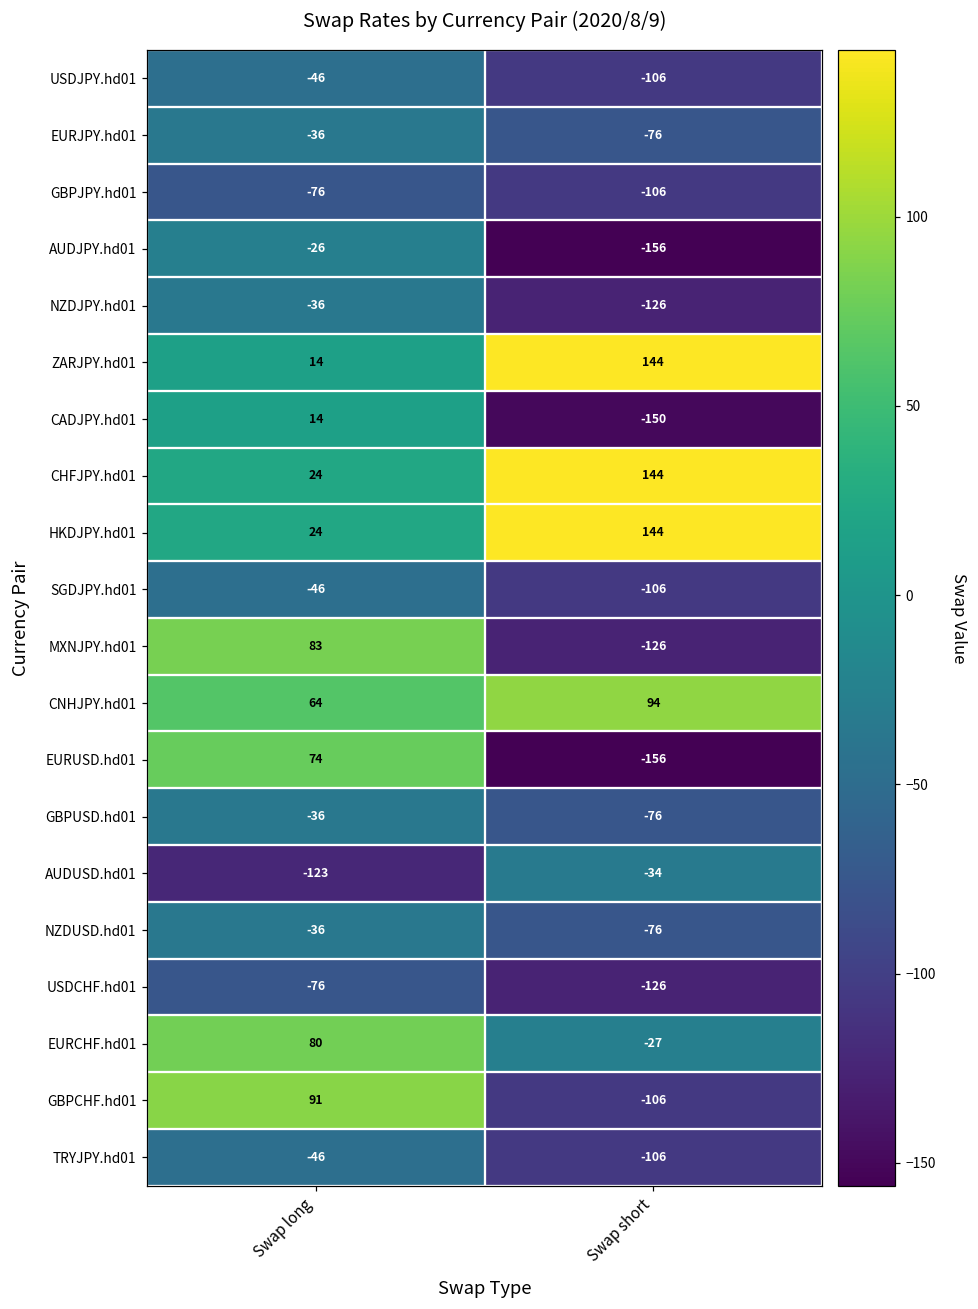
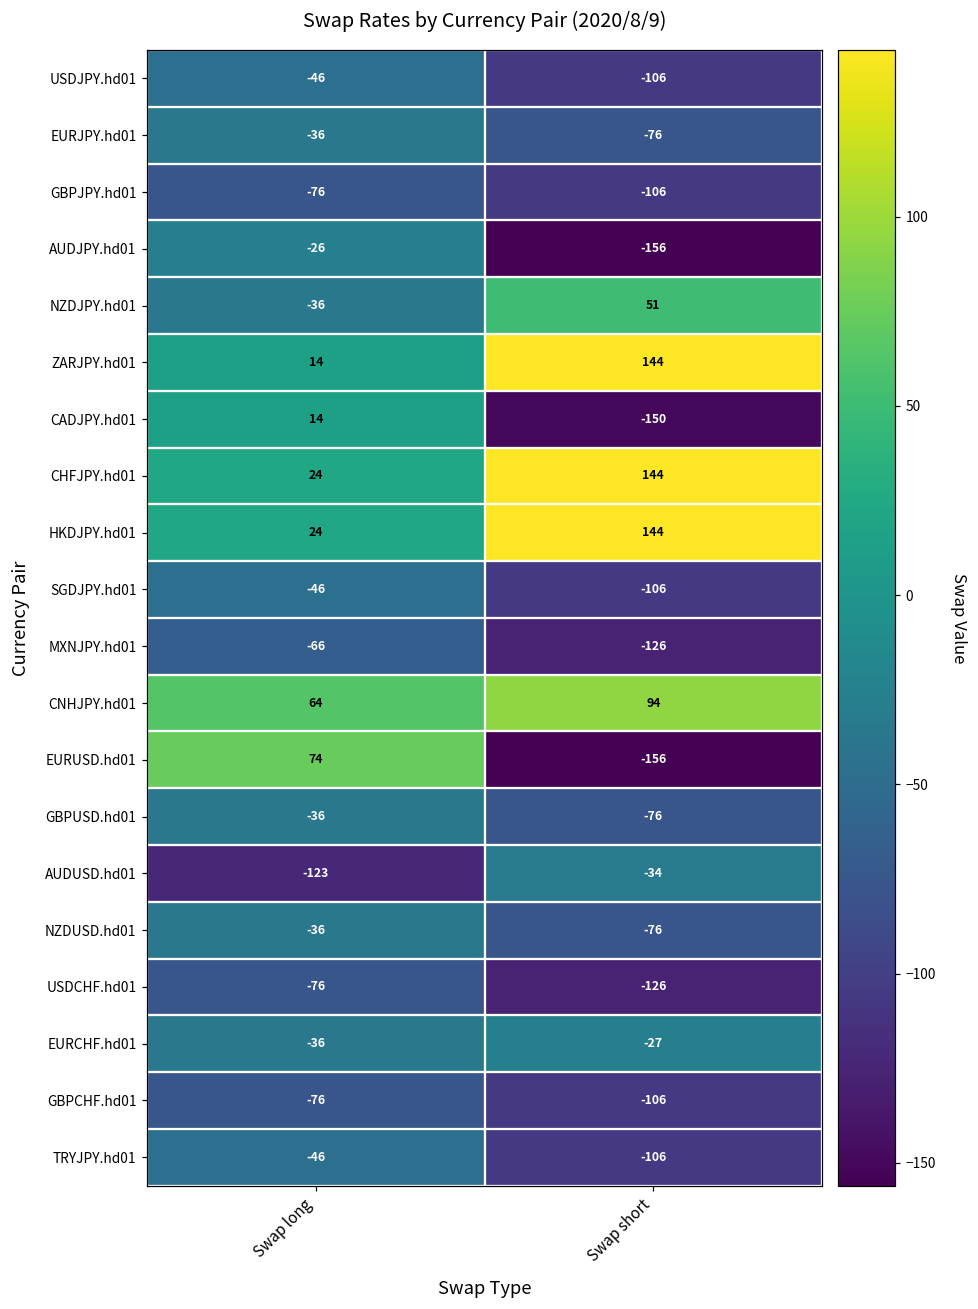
NZDJPY.hd01, Swap short: -126 -> 51
MXNJPY.hd01, Swap long: 83 -> -66
EURCHF.hd01, Swap long: 80 -> -36
GBPCHF.hd01, Swap long: 91 -> -76
